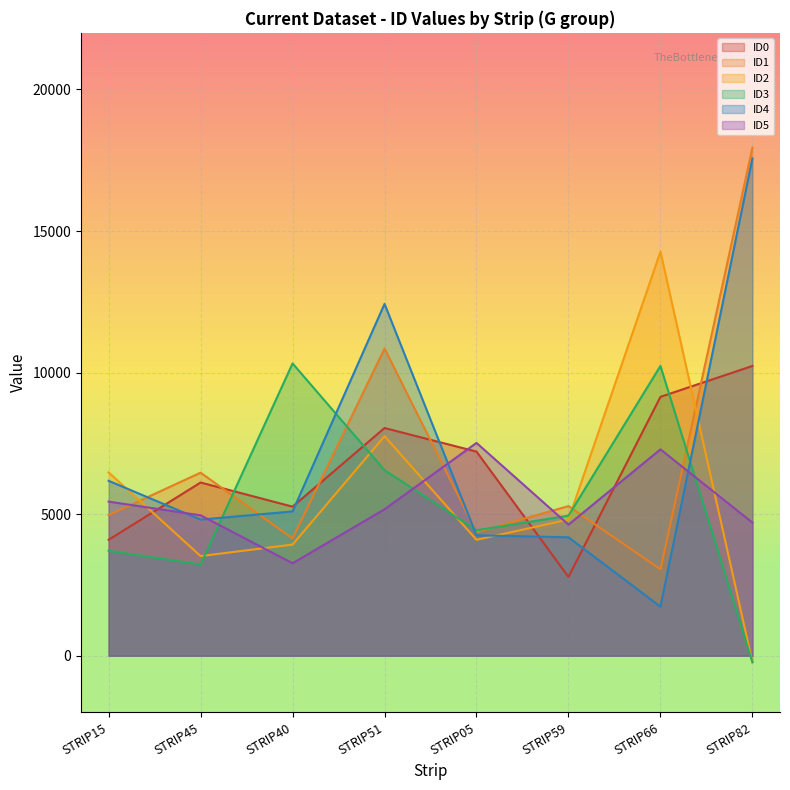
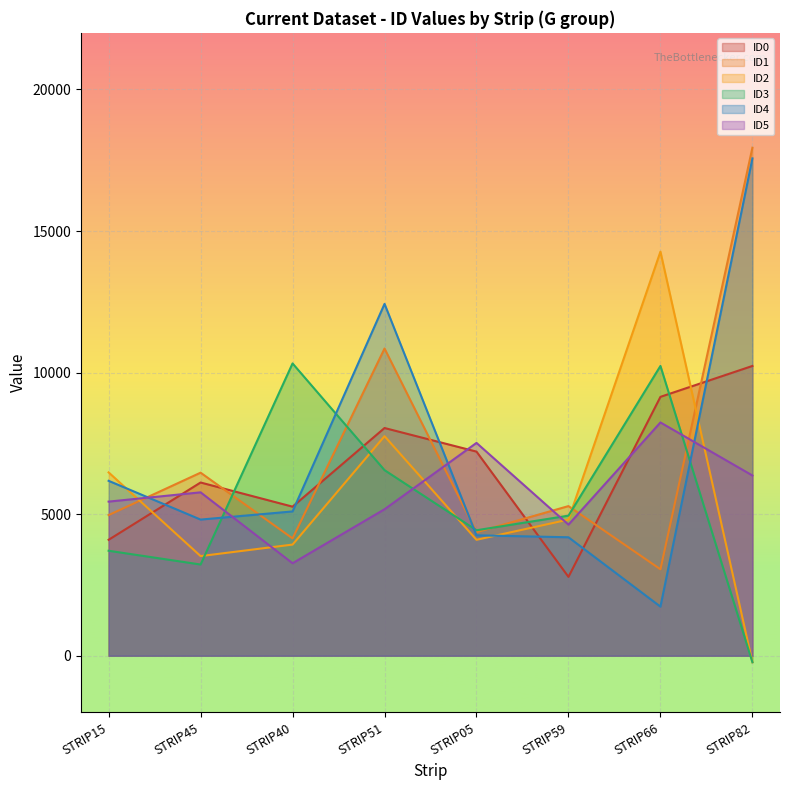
ID5, STRIP45: 5000 -> 5800
ID5, STRIP66: 7300 -> 8200
ID5, STRIP82: 4700 -> 6400
